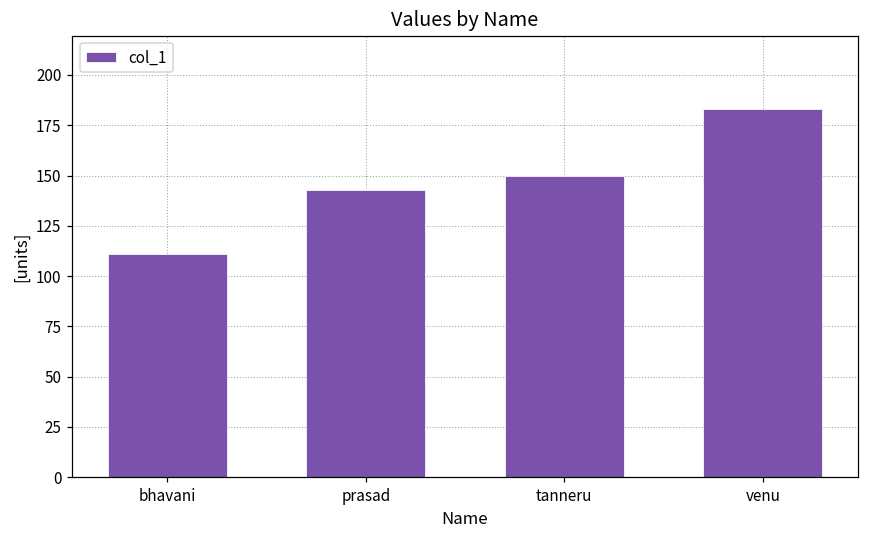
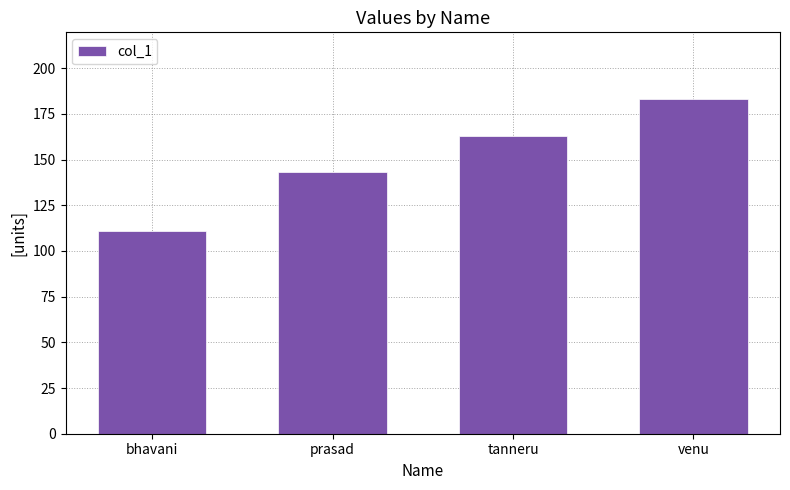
tanneru: 150 -> 163
